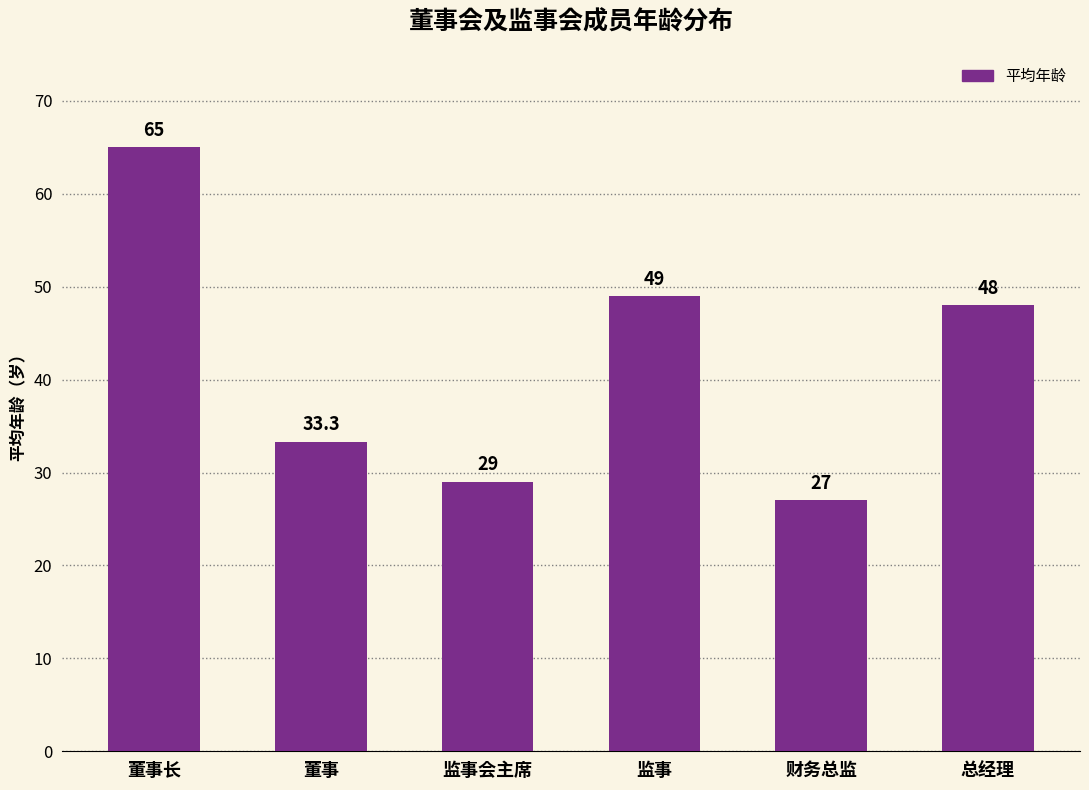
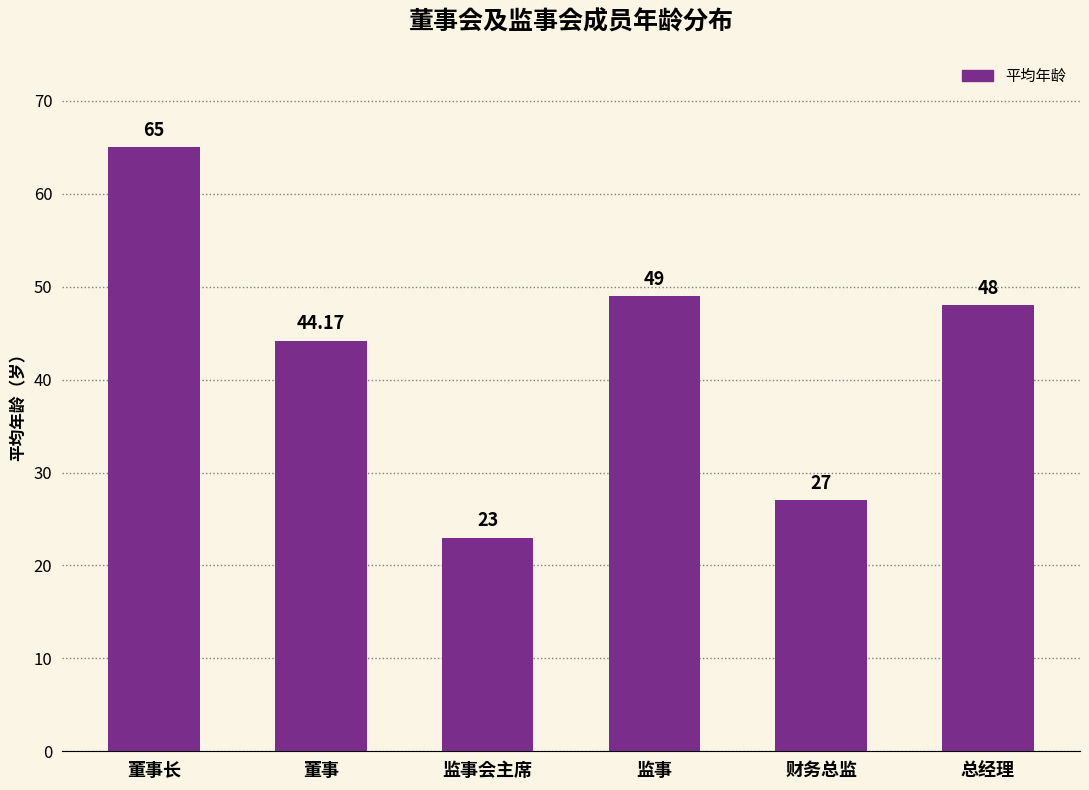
董事: 33.3 -> 44.17
监事会主席: 29 -> 23
